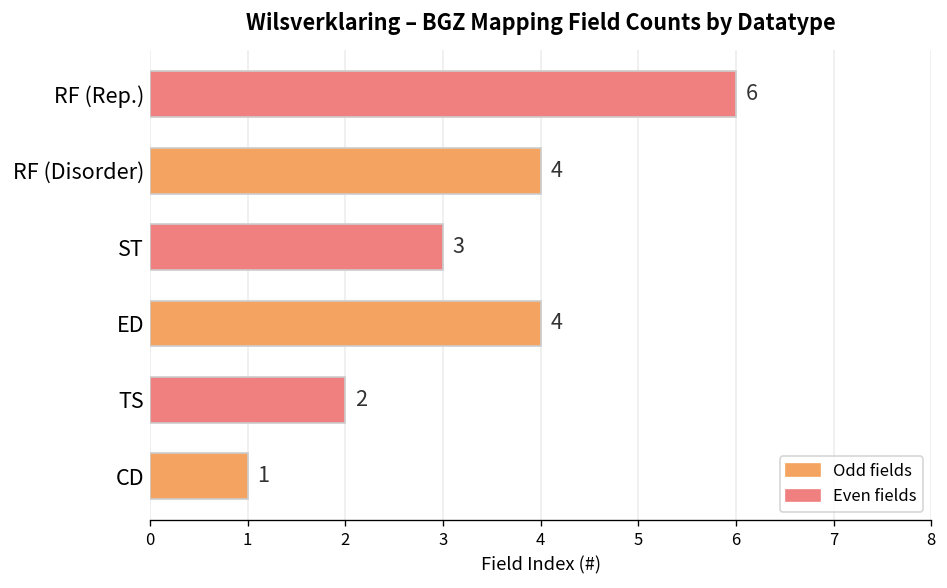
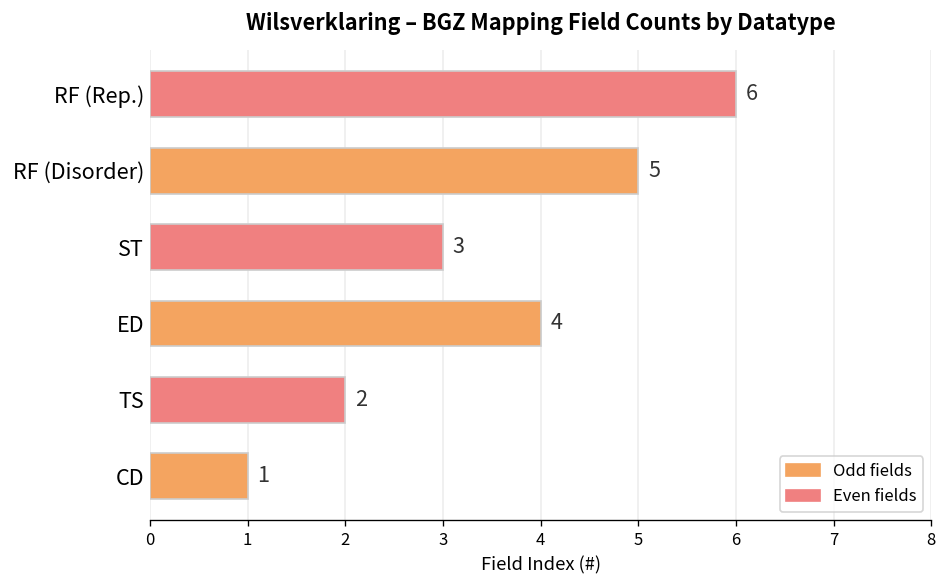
RF (Disorder): 4 -> 5
